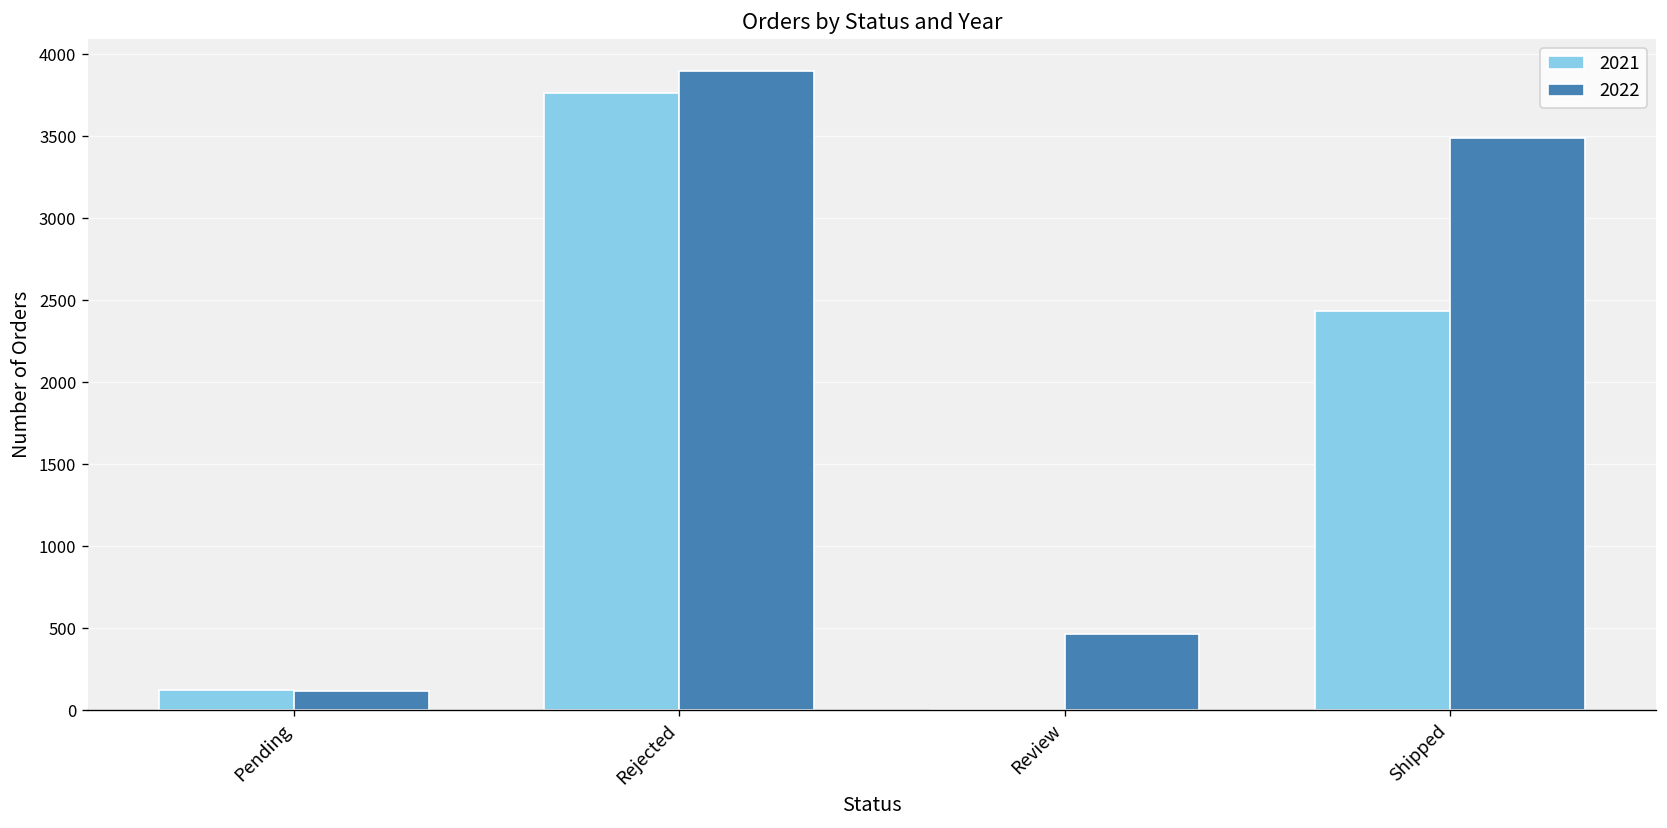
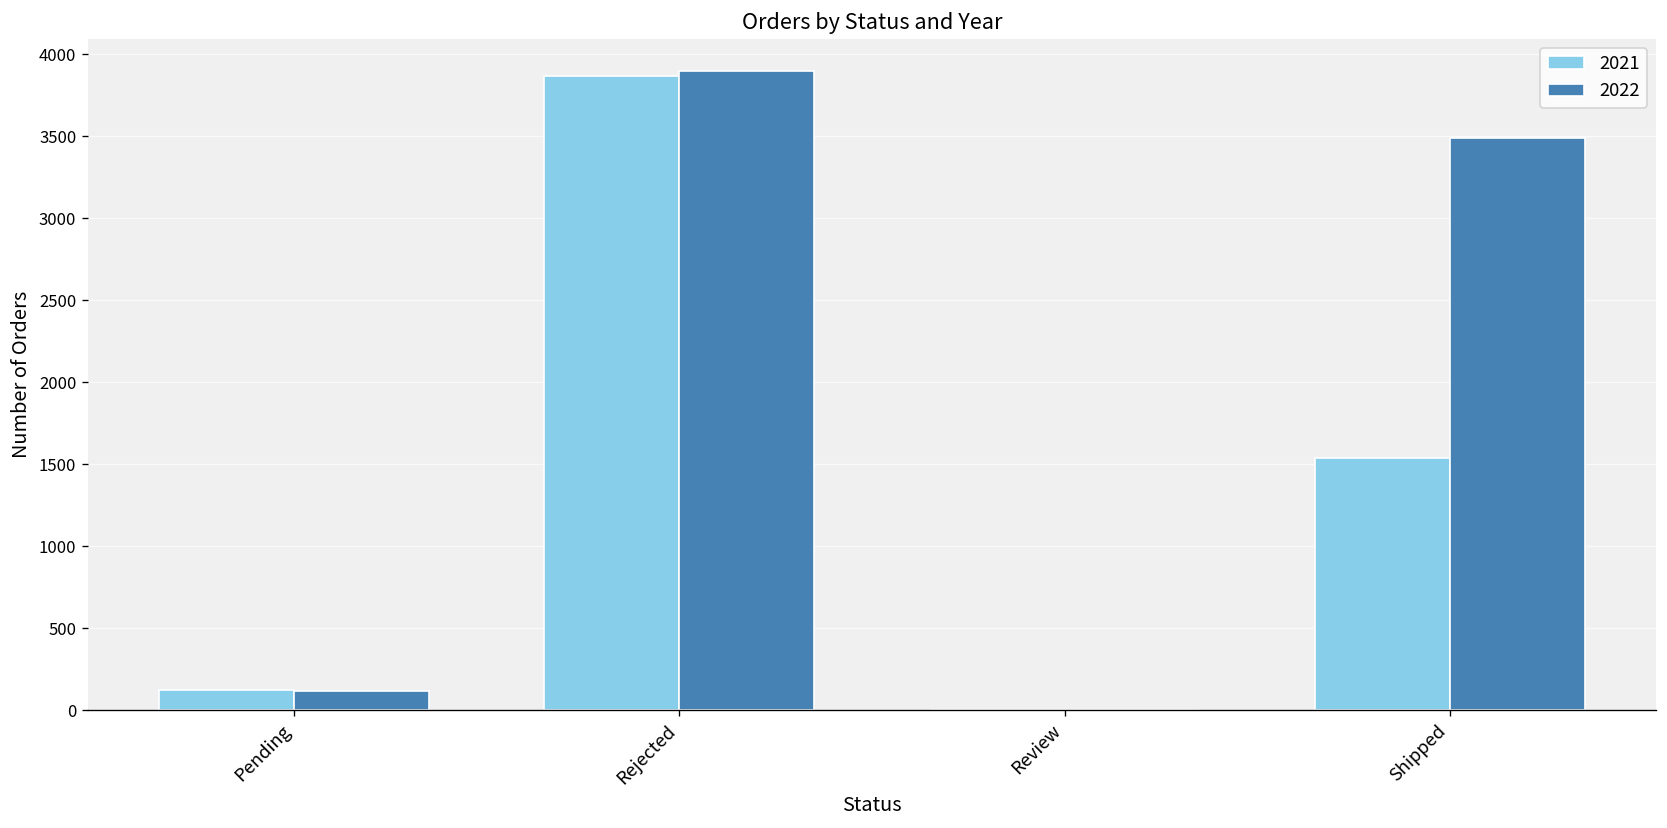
2021, Rejected: 3760 -> 3870
2022, Review: 470 -> 0
2021, Shipped: 2430 -> 1540
